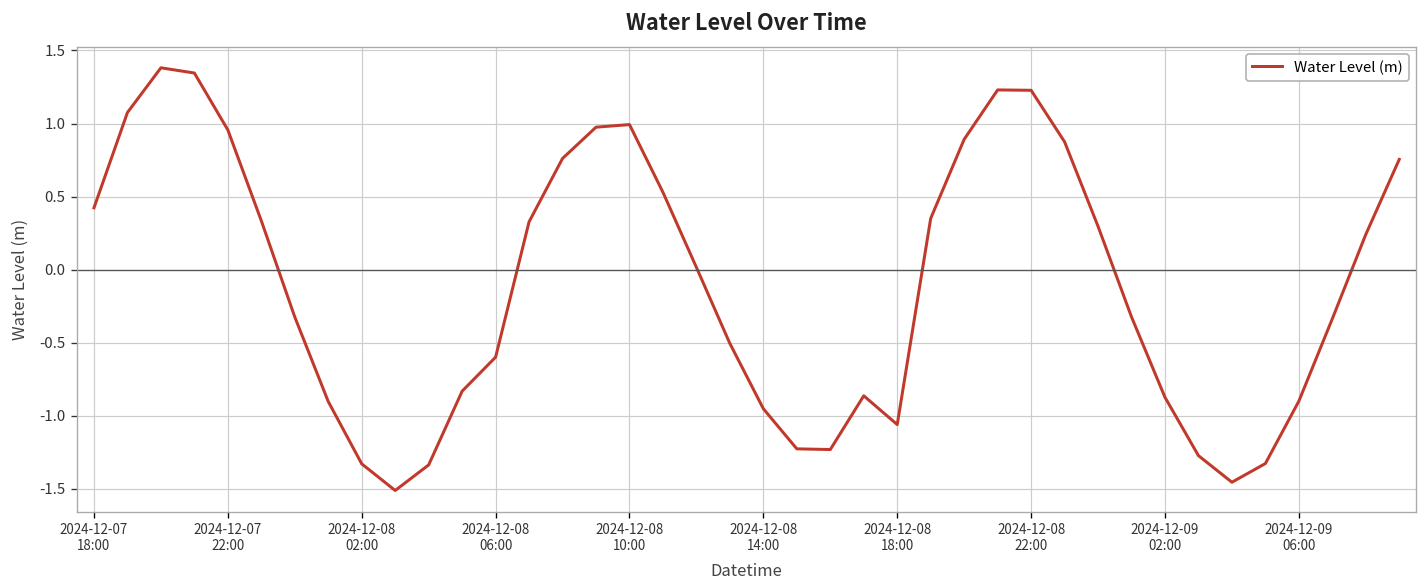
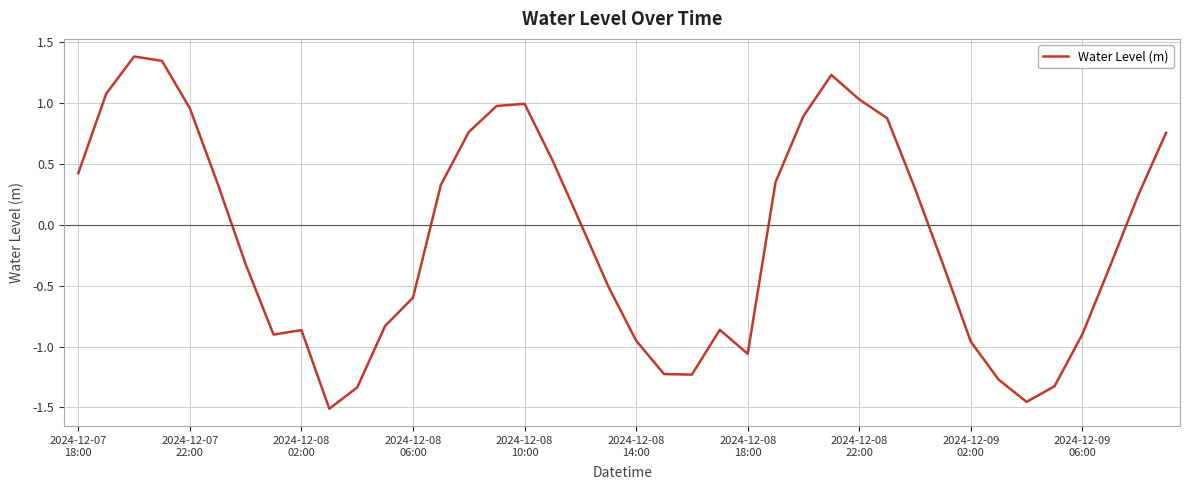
2024-12-08 02:00: -1.33 -> -0.87
2024-12-08 22:00: 1.23 -> 1.03
2024-12-09 02:00: -0.87 -> -0.96
